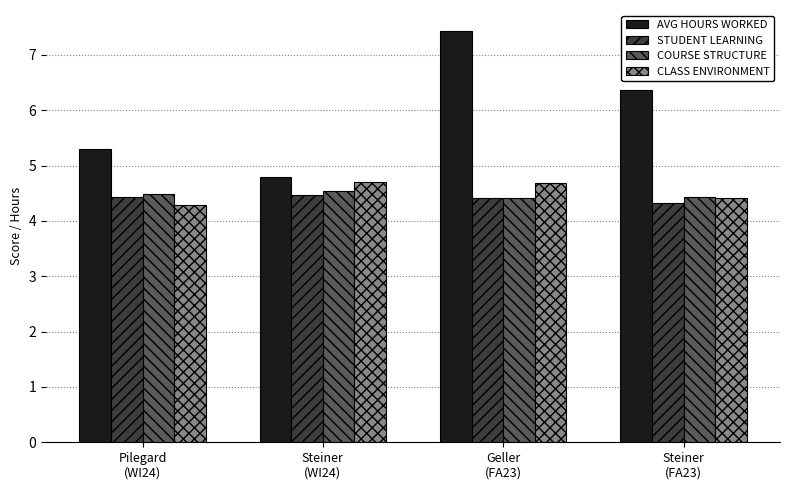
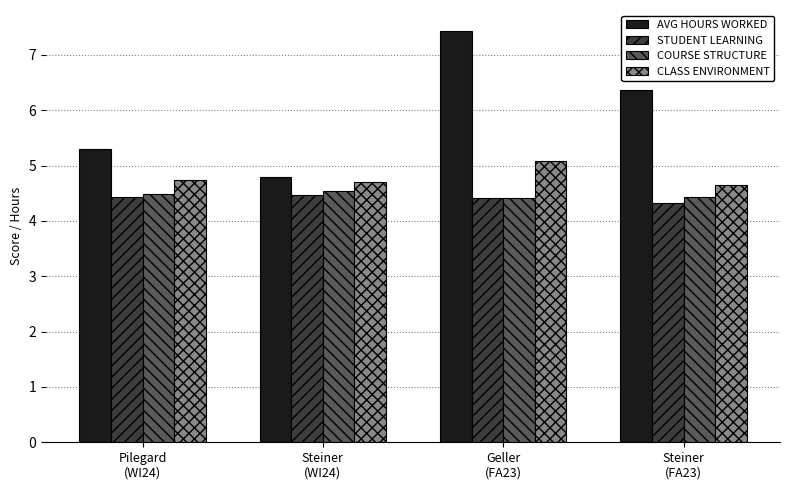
CLASS ENVIRONMENT, Pilegard (WI24): 4.3 -> 4.7
CLASS ENVIRONMENT, Geller (FA23): 4.7 -> 5.1
CLASS ENVIRONMENT, Steiner (FA23): 4.4 -> 4.7
